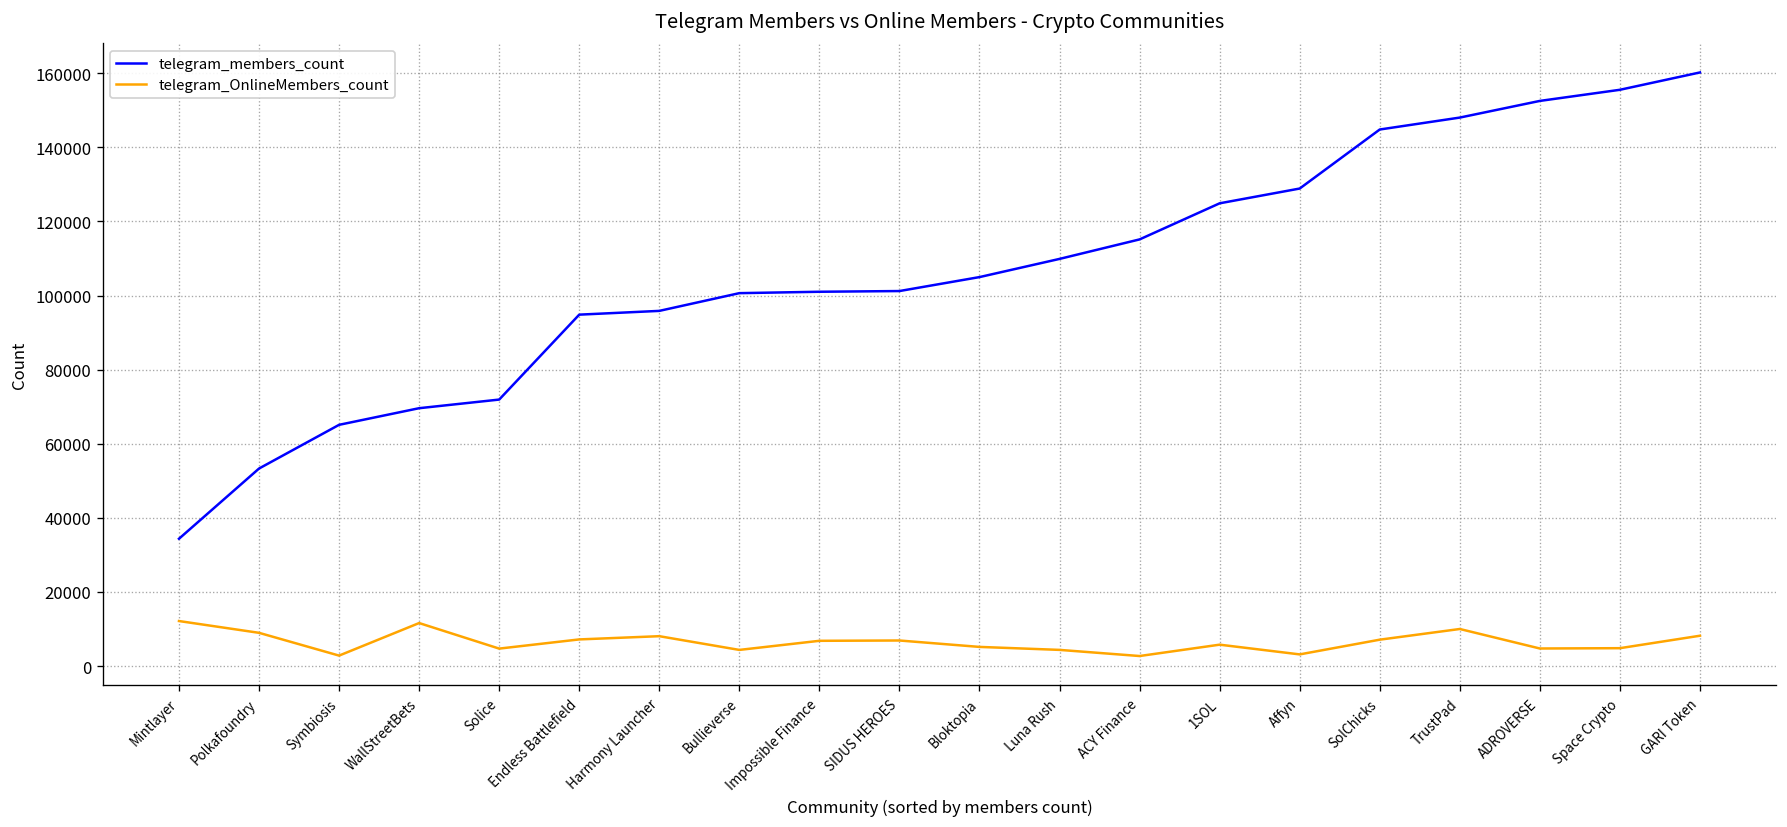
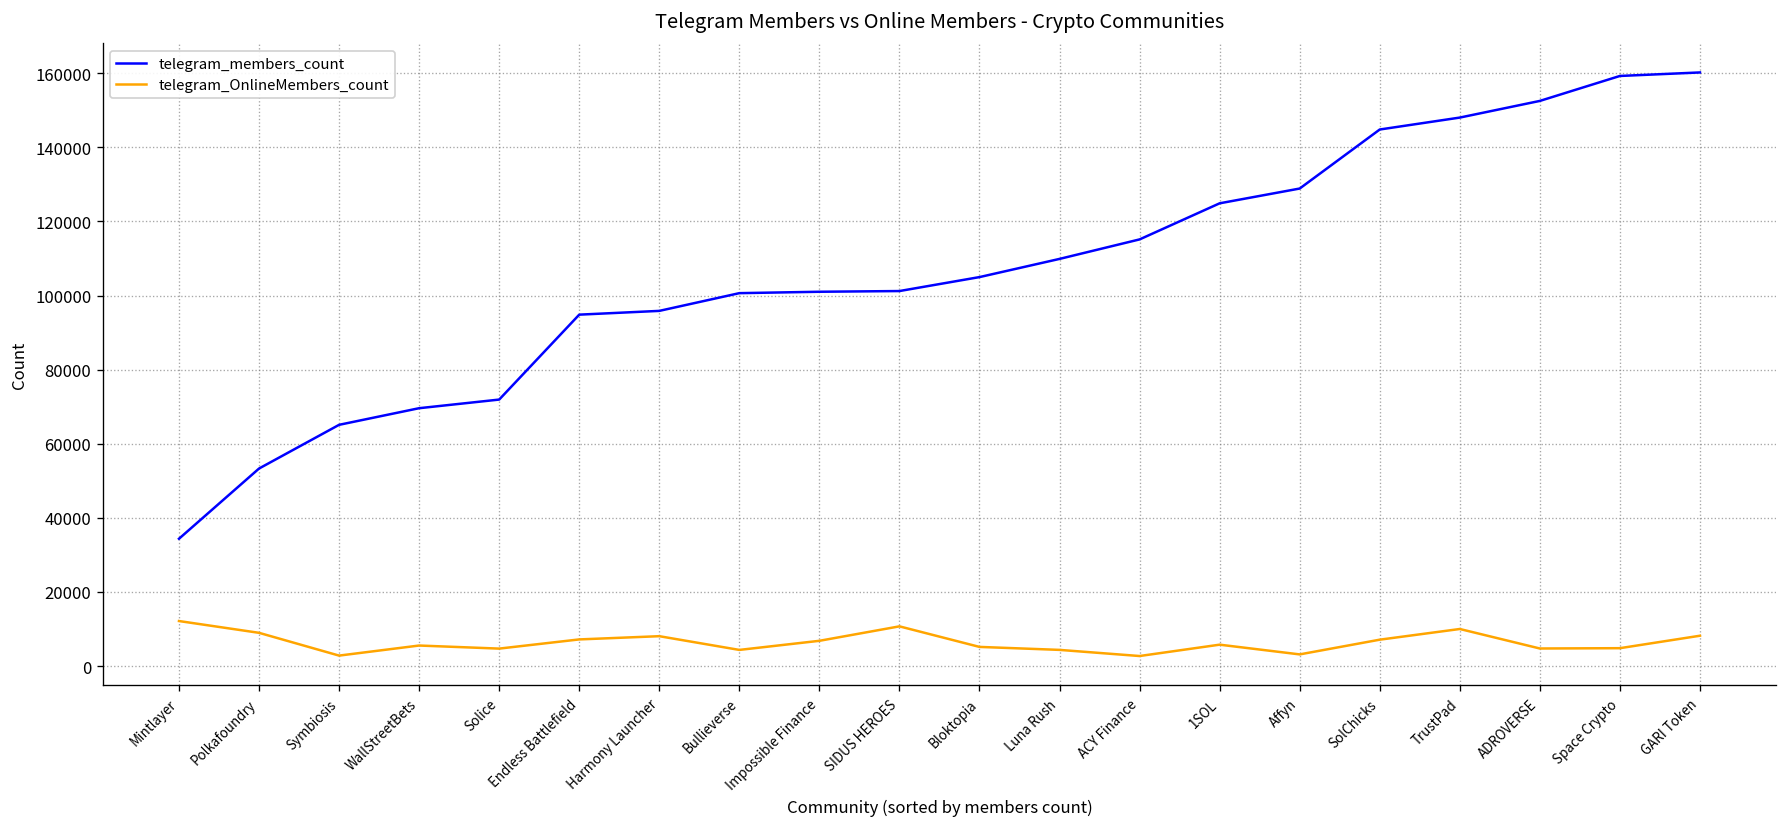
telegram_OnlineMembers_count, WallStreetBets: 12000 -> 6000
telegram_OnlineMembers_count, SIDUS HEROES: 7000 -> 11000
telegram_members_count, Space Crypto: 156000 -> 159000
